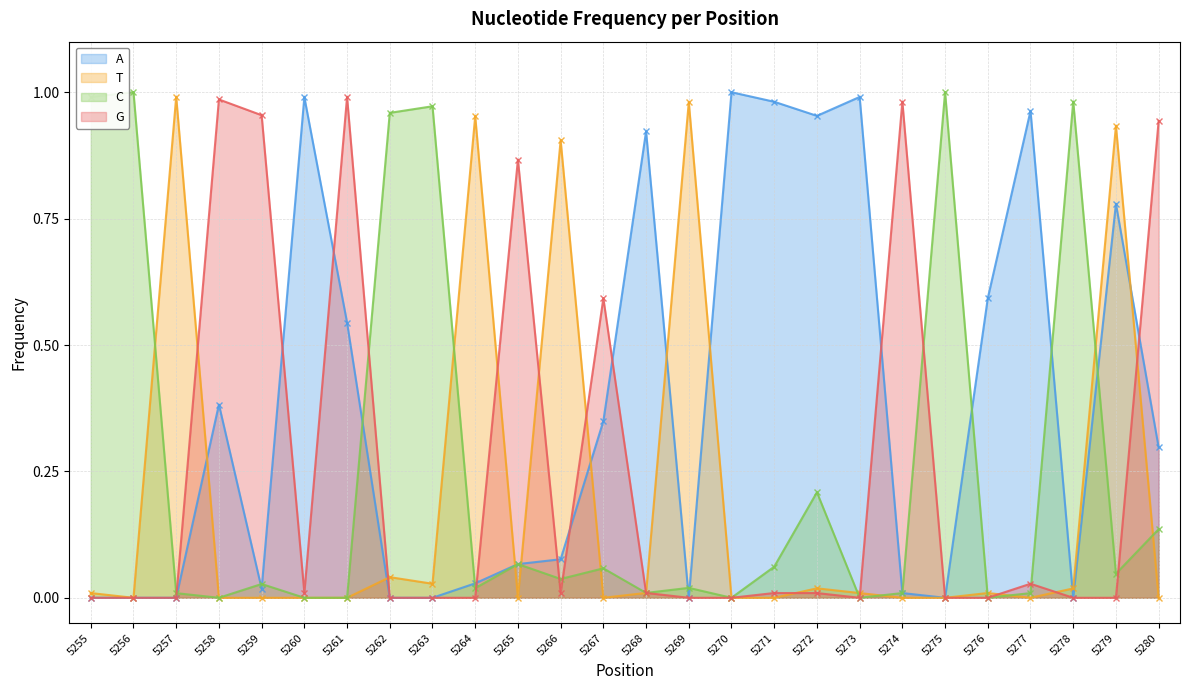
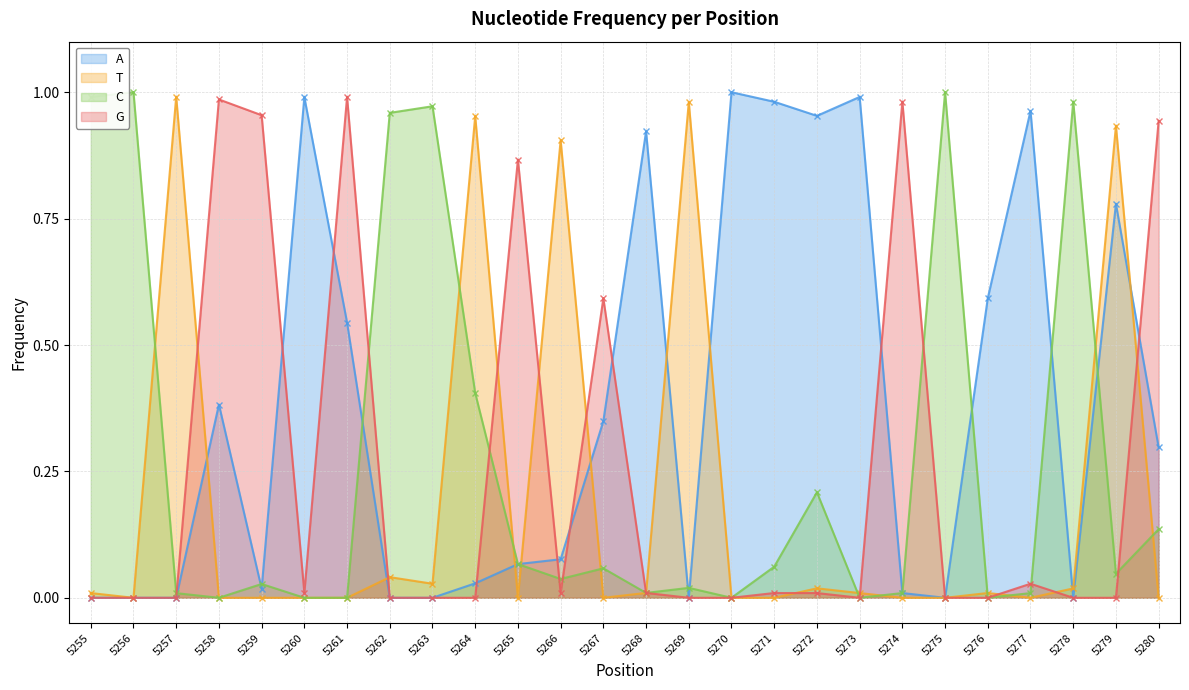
C, 5264: 0.02 -> 0.41
